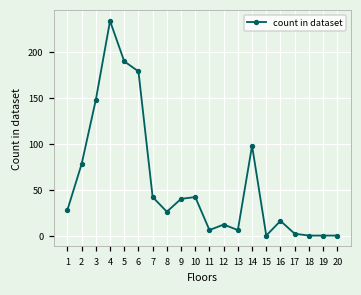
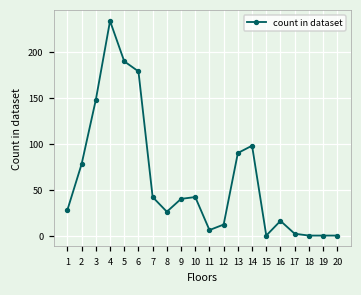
13: 10 -> 90
